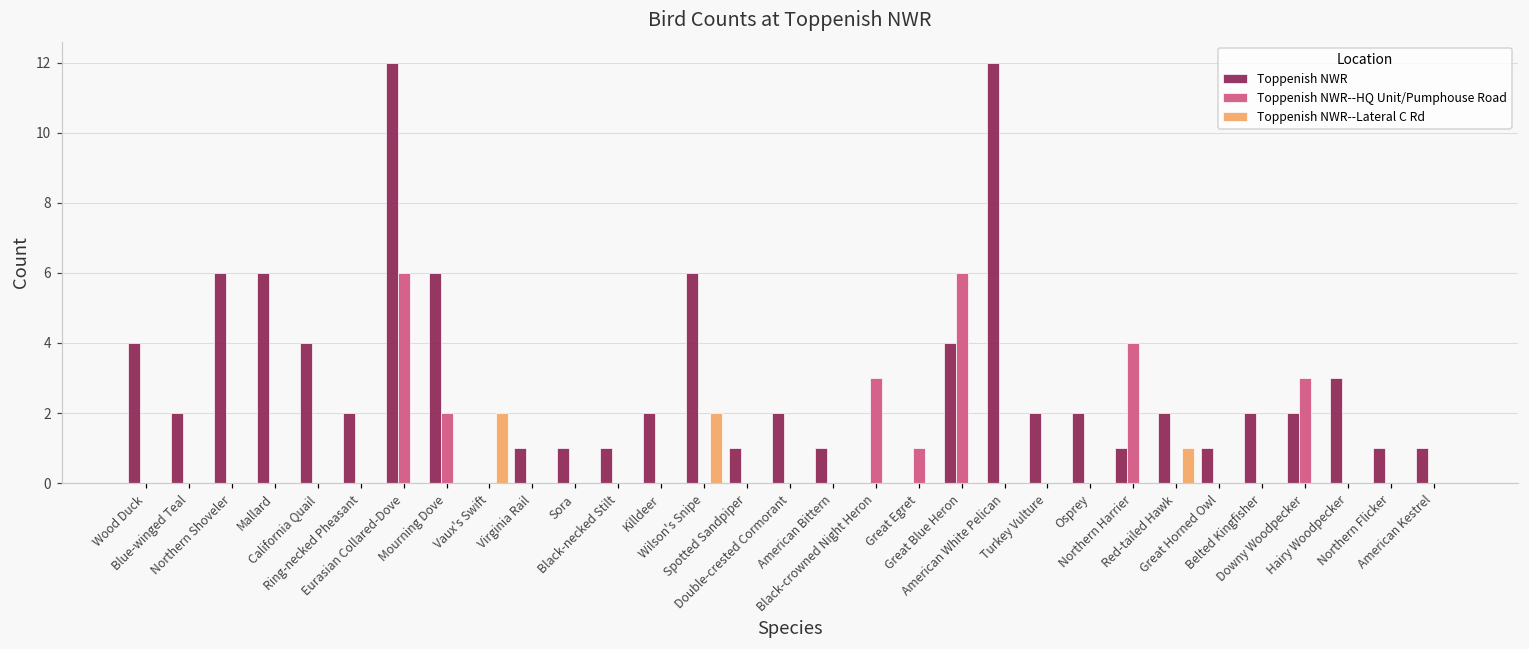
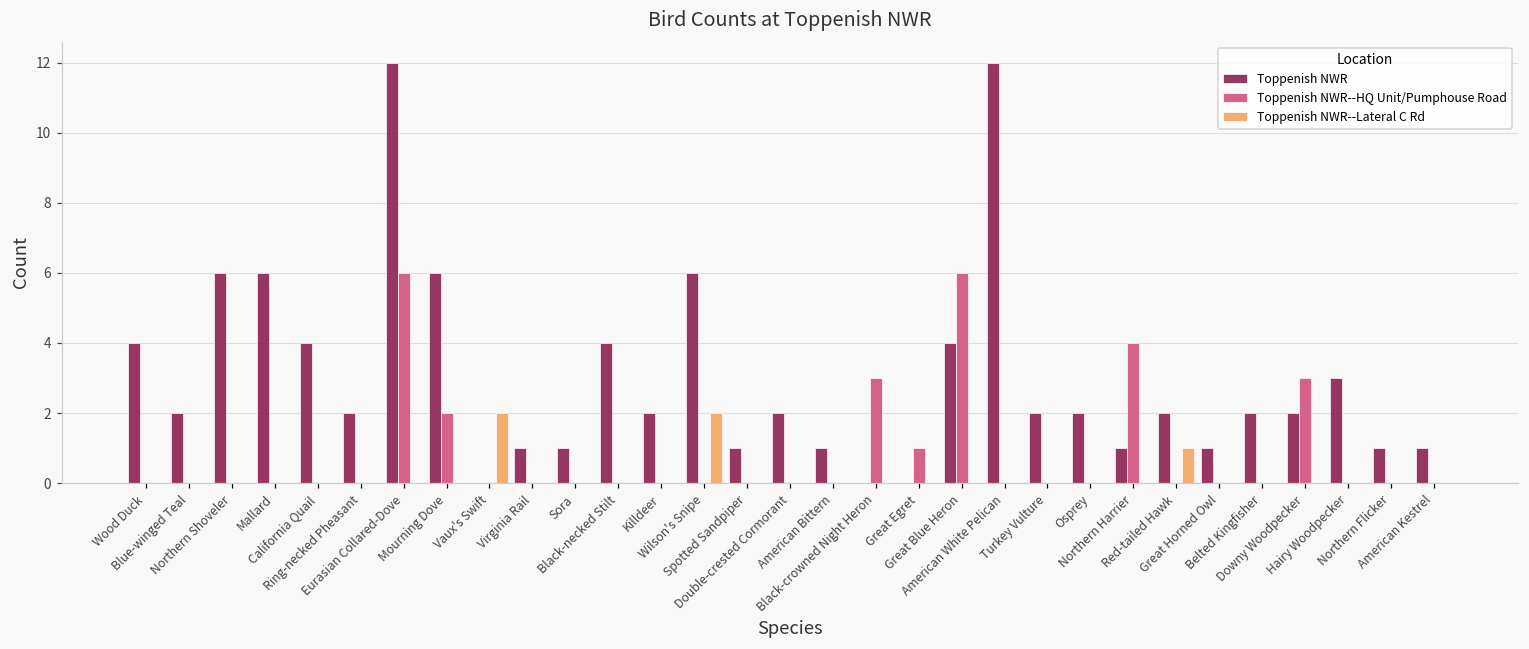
Toppenish NWR, Black-necked Stilt: 1 -> 4
